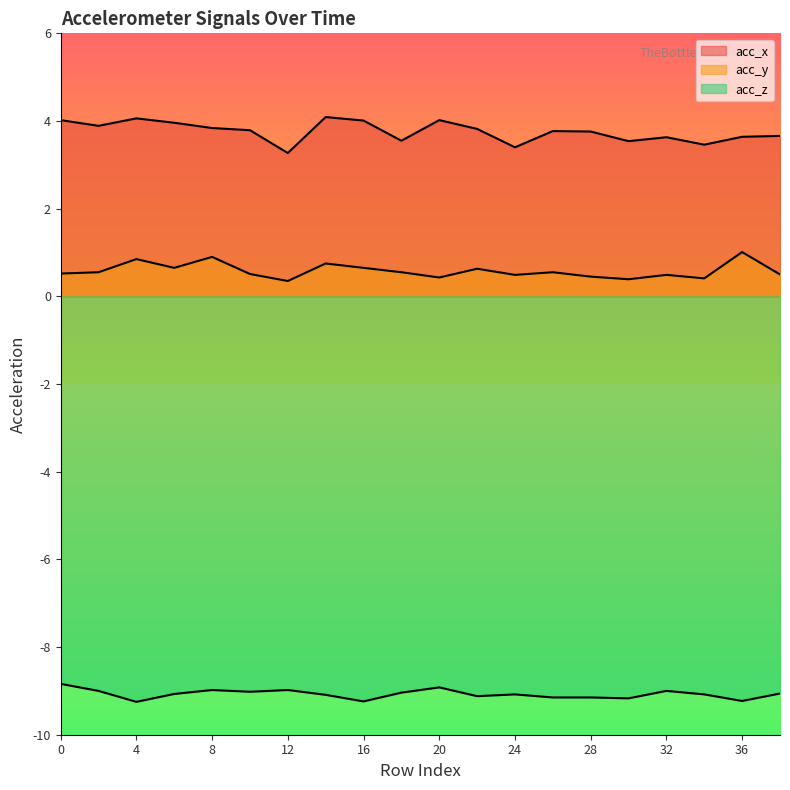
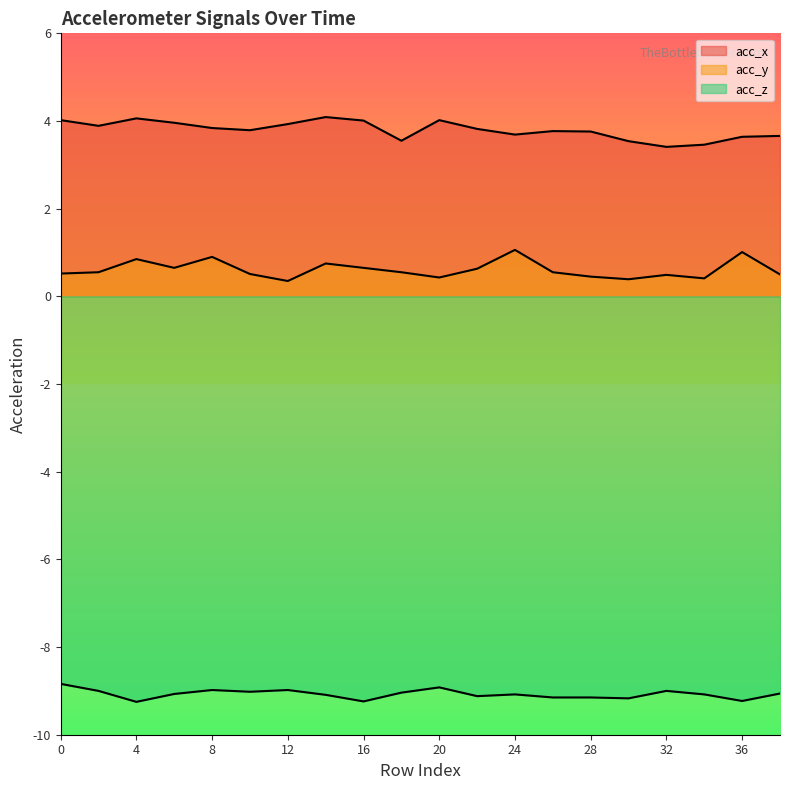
acc_x, 12: 3.3 -> 3.9
acc_x, 24: 3.4 -> 3.7
acc_y, 24: 0.5 -> 1.1
acc_x, 32: 3.6 -> 3.4
